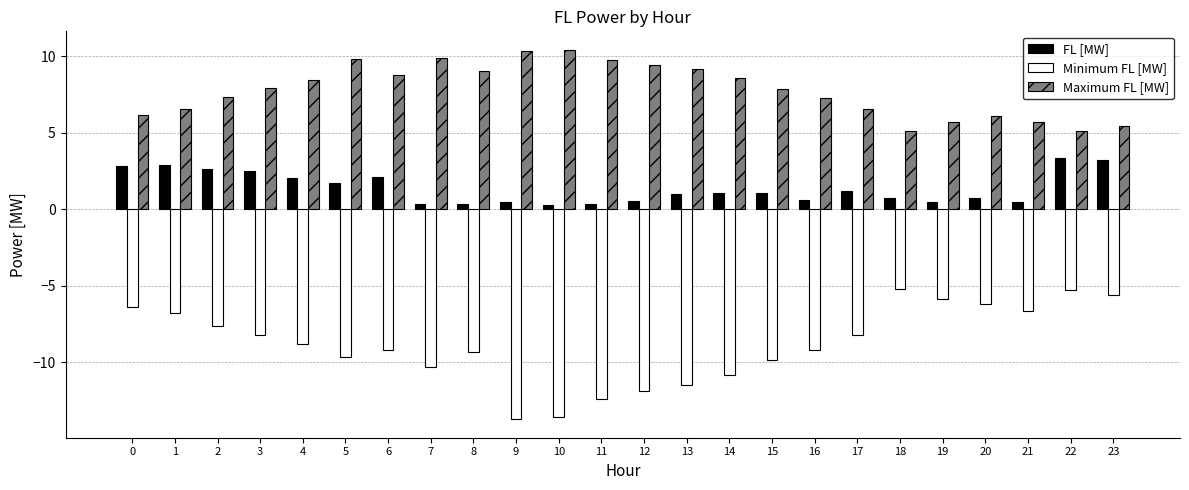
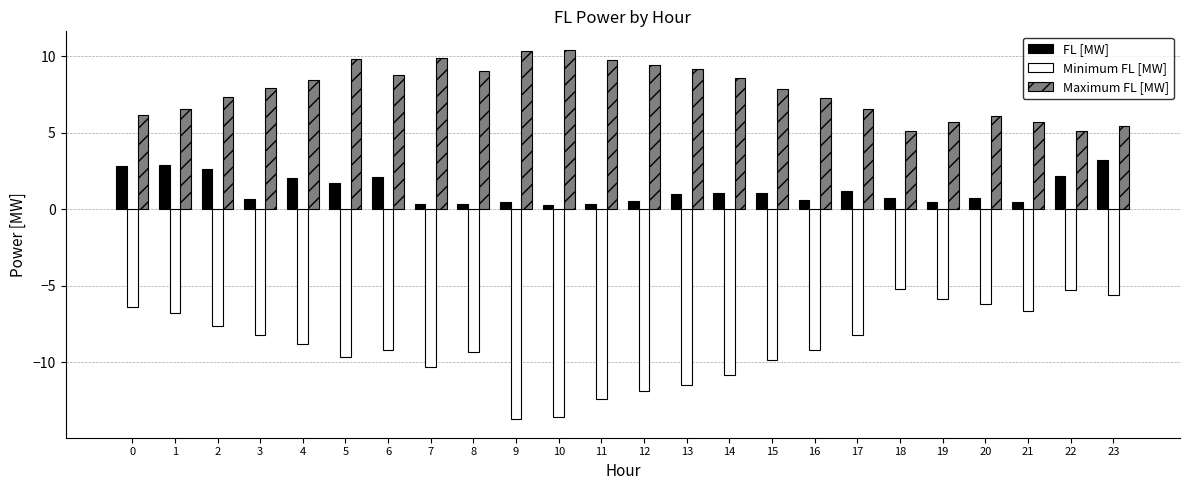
FL [MW], 3: 2.5 -> 0.6
FL [MW], 22: 3.3 -> 2.1
